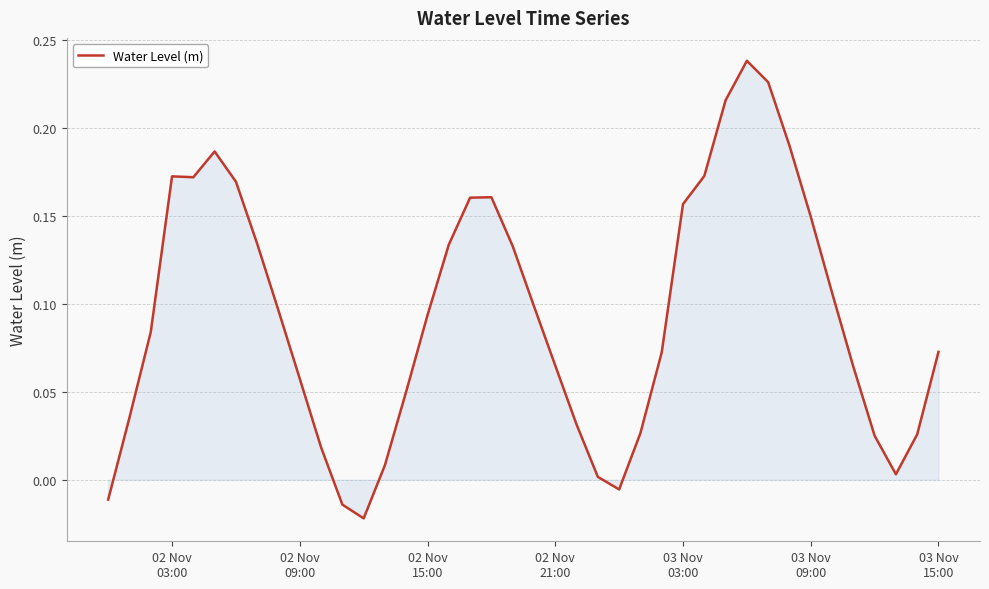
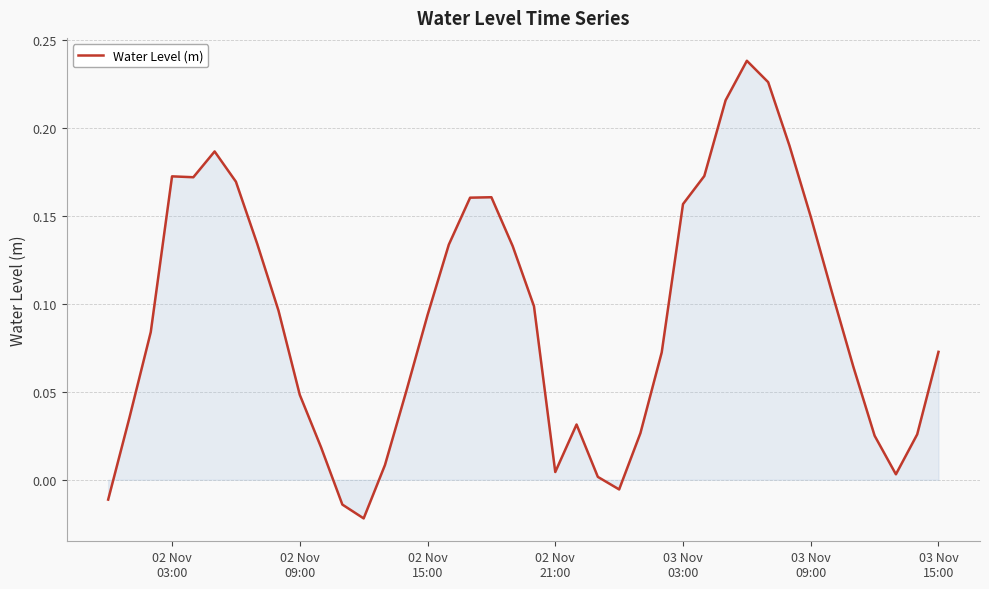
Water Level (m), 02 Nov 09:00: 0.057 -> 0.048
Water Level (m), 02 Nov 21:00: 0.065 -> 0.004
